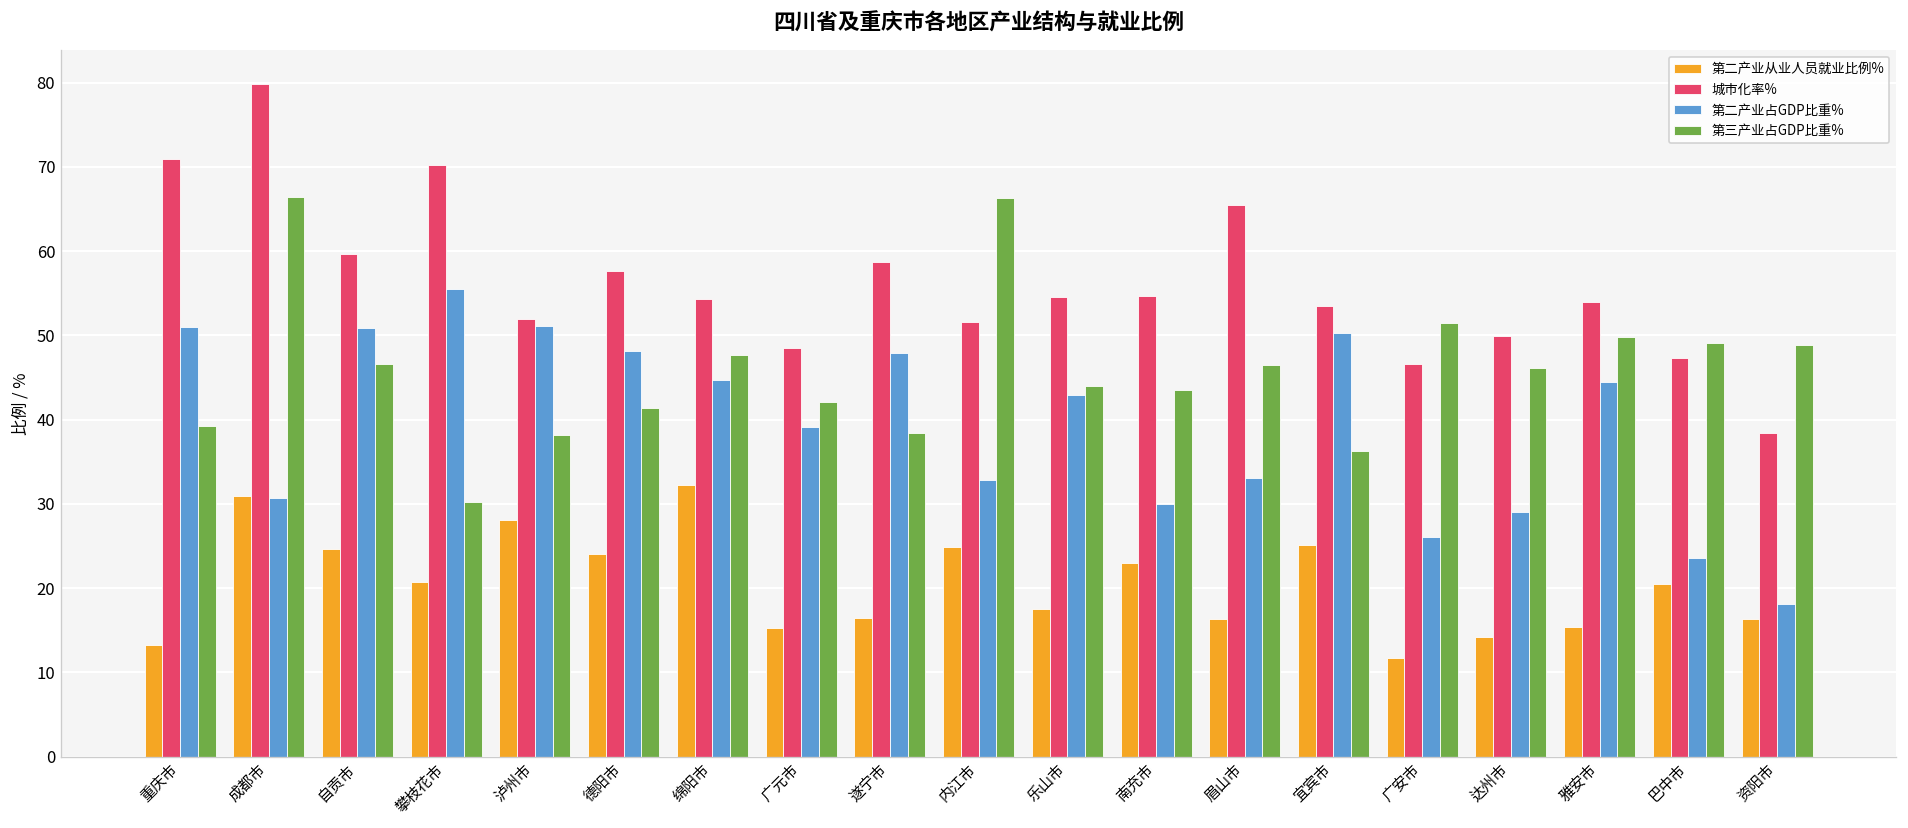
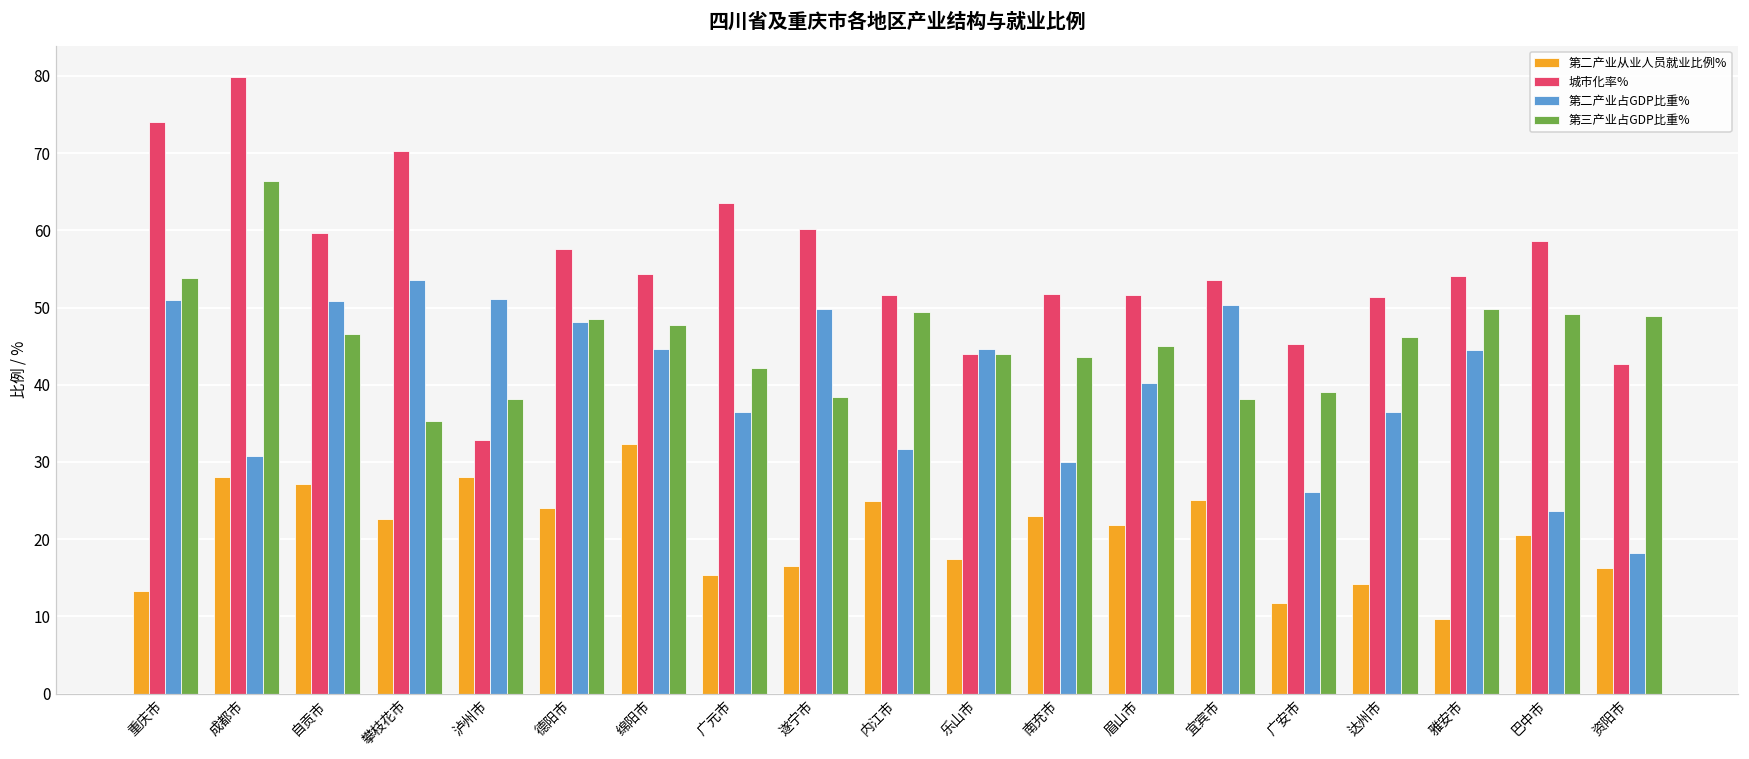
城市化率%, 重庆市: 71 -> 74
第三产业占GDP比重%, 重庆市: 39 -> 54
第二产业从业人员就业比例%, 成都市: 31 -> 28
第二产业从业人员就业比例%, 自贡市: 25 -> 27
第二产业从业人员就业比例%, 攀枝花市: 21 -> 23
第二产业占GDP比重%, 攀枝花市: 56 -> 54
第三产业占GDP比重%, 攀枝花市: 30 -> 35
城市化率%, 泸州市: 52 -> 33
第三产业占GDP比重%, 德阳市: 41 -> 49
城市化率%, 广元市: 49 -> 64
第二产业占GDP比重%, 广元市: 39 -> 36
城市化率%, 遂宁市: 59 -> 60
第二产业占GDP比重%, 遂宁市: 48 -> 50
第二产业占GDP比重%, 内江市: 33 -> 32
第三产业占GDP比重%, 内江市: 66 -> 49
城市化率%, 乐山市: 55 -> 44
第二产业占GDP比重%, 乐山市: 43 -> 45
城市化率%, 南充市: 55 -> 52
第二产业从业人员就业比例%, 眉山市: 16 -> 22
城市化率%, 眉山市: 66 -> 52
第二产业占GDP比重%, 眉山市: 33 -> 40
第三产业占GDP比重%, 眉山市: 47 -> 45
第三产业占GDP比重%, 宜宾市: 36 -> 38
城市化率%, 广安市: 47 -> 45
第三产业占GDP比重%, 广安市: 51 -> 39
城市化率%, 达州市: 50 -> 51
第二产业占GDP比重%, 达州市: 29 -> 37
第二产业从业人员就业比例%, 雅安市: 15 -> 10
城市化率%, 巴中市: 47 -> 59
城市化率%, 资阳市: 38 -> 43
